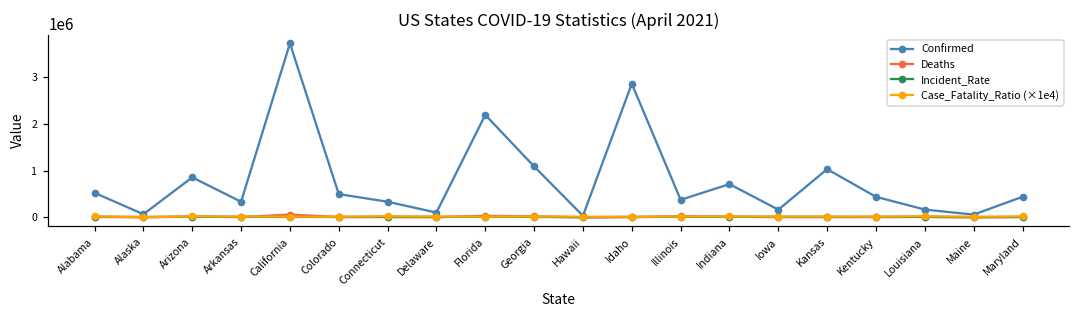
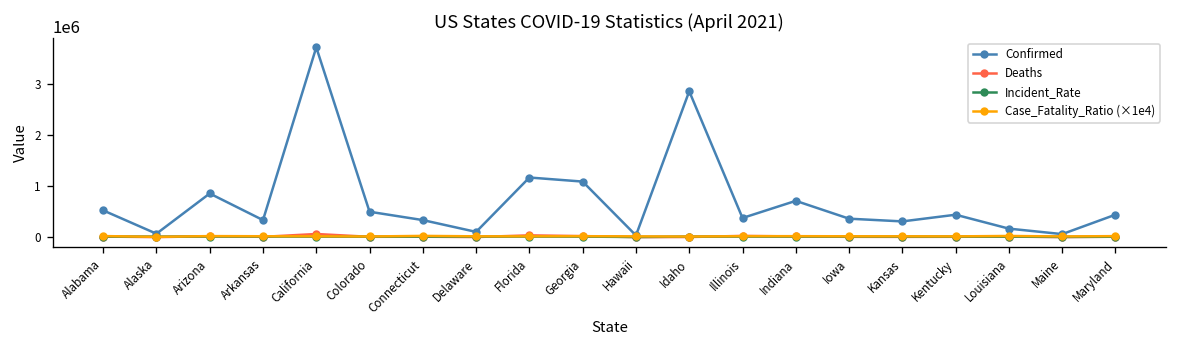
Confirmed, Florida: 2200000 -> 1200000
Confirmed, Iowa: 200000 -> 400000
Confirmed, Kansas: 1000000 -> 300000
